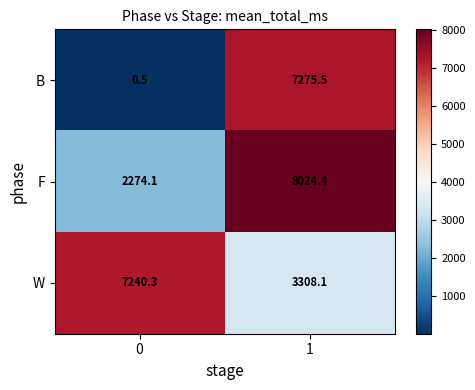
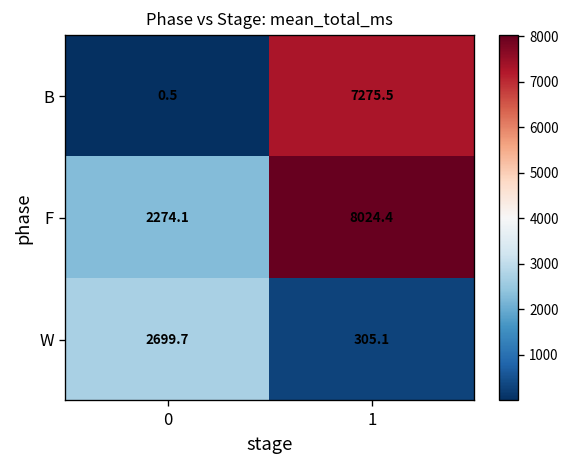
W, 0: 7240.3 -> 2699.7
W, 1: 3308.1 -> 305.1
